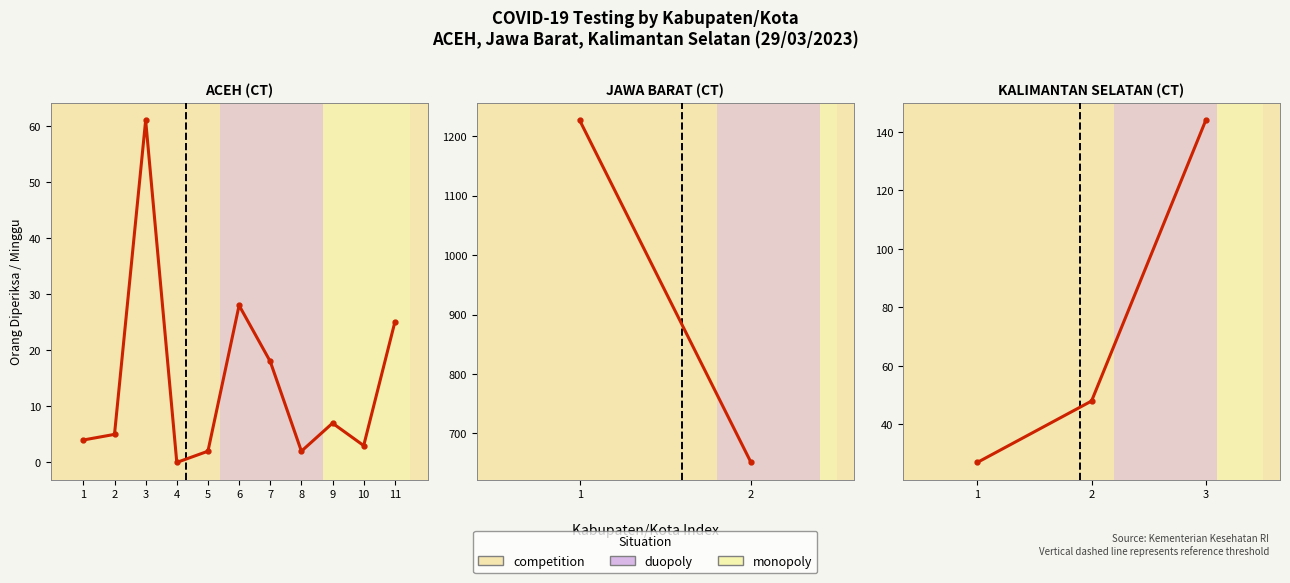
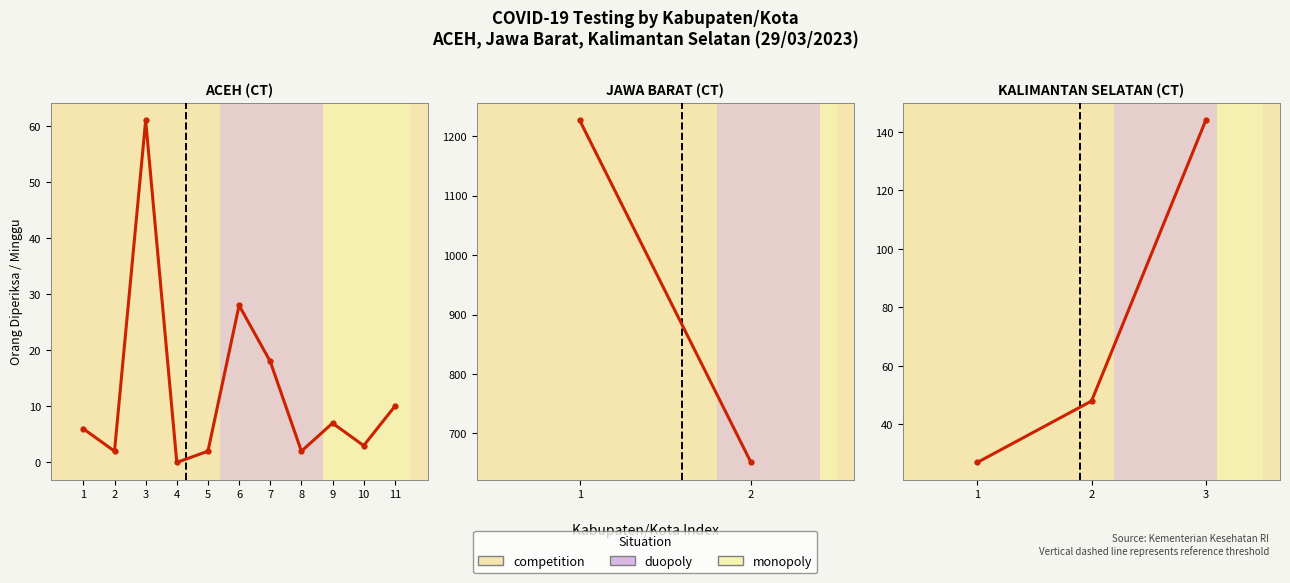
ACEH (CT), 1: 4 -> 6
ACEH (CT), 2: 5 -> 2
ACEH (CT), 11: 25 -> 10
